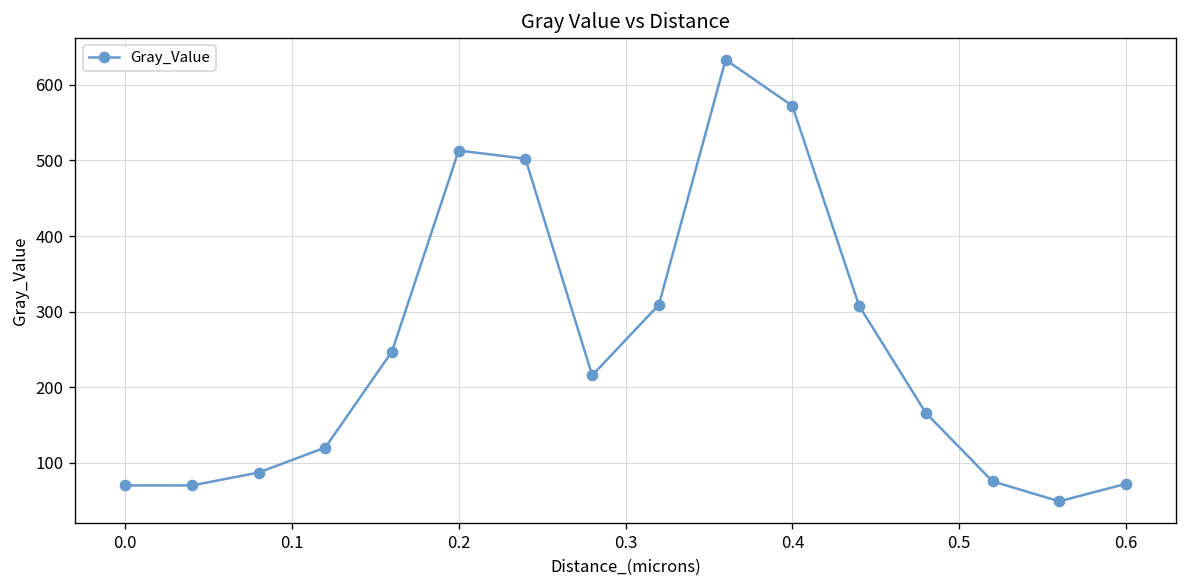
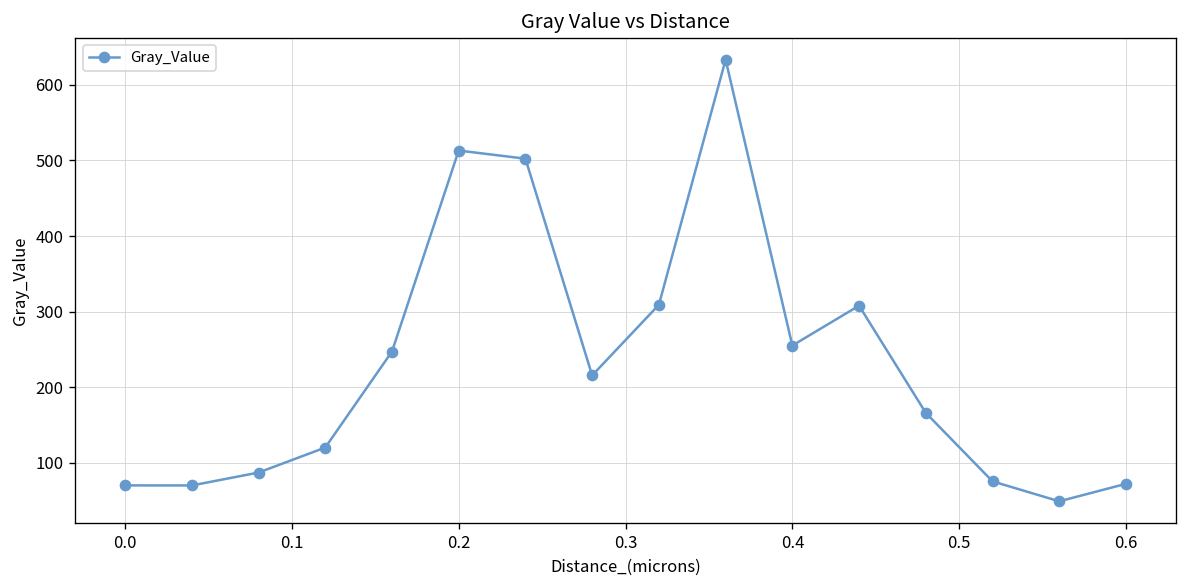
0.4: 570 -> 260
